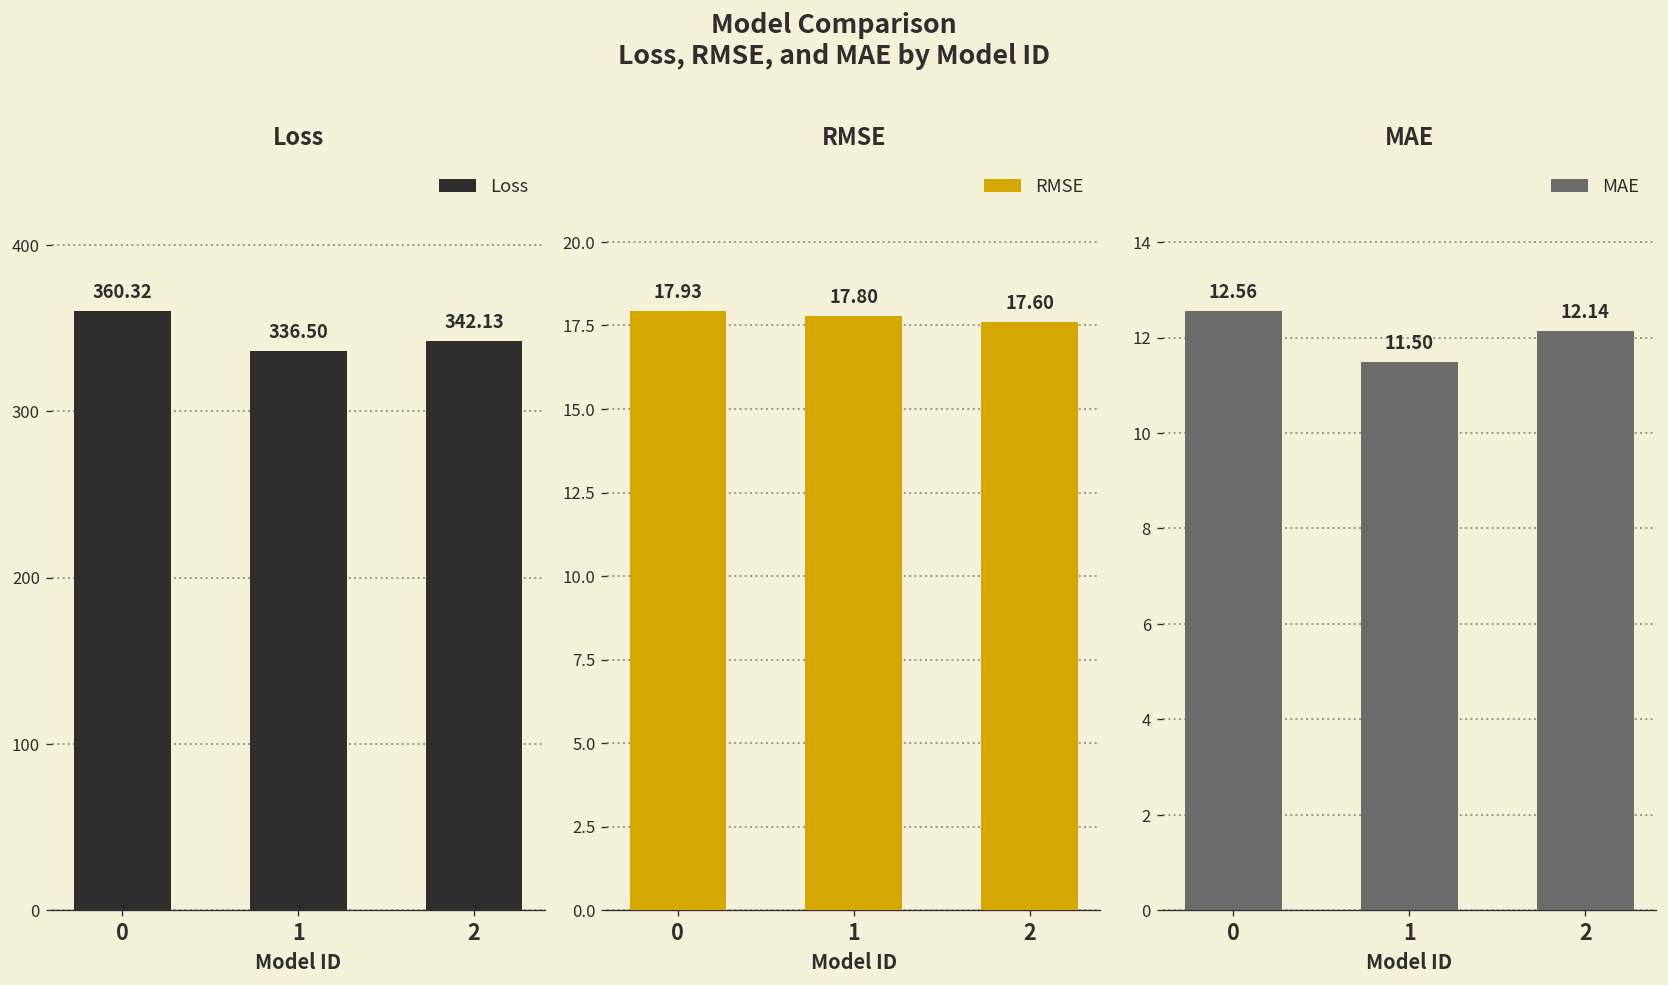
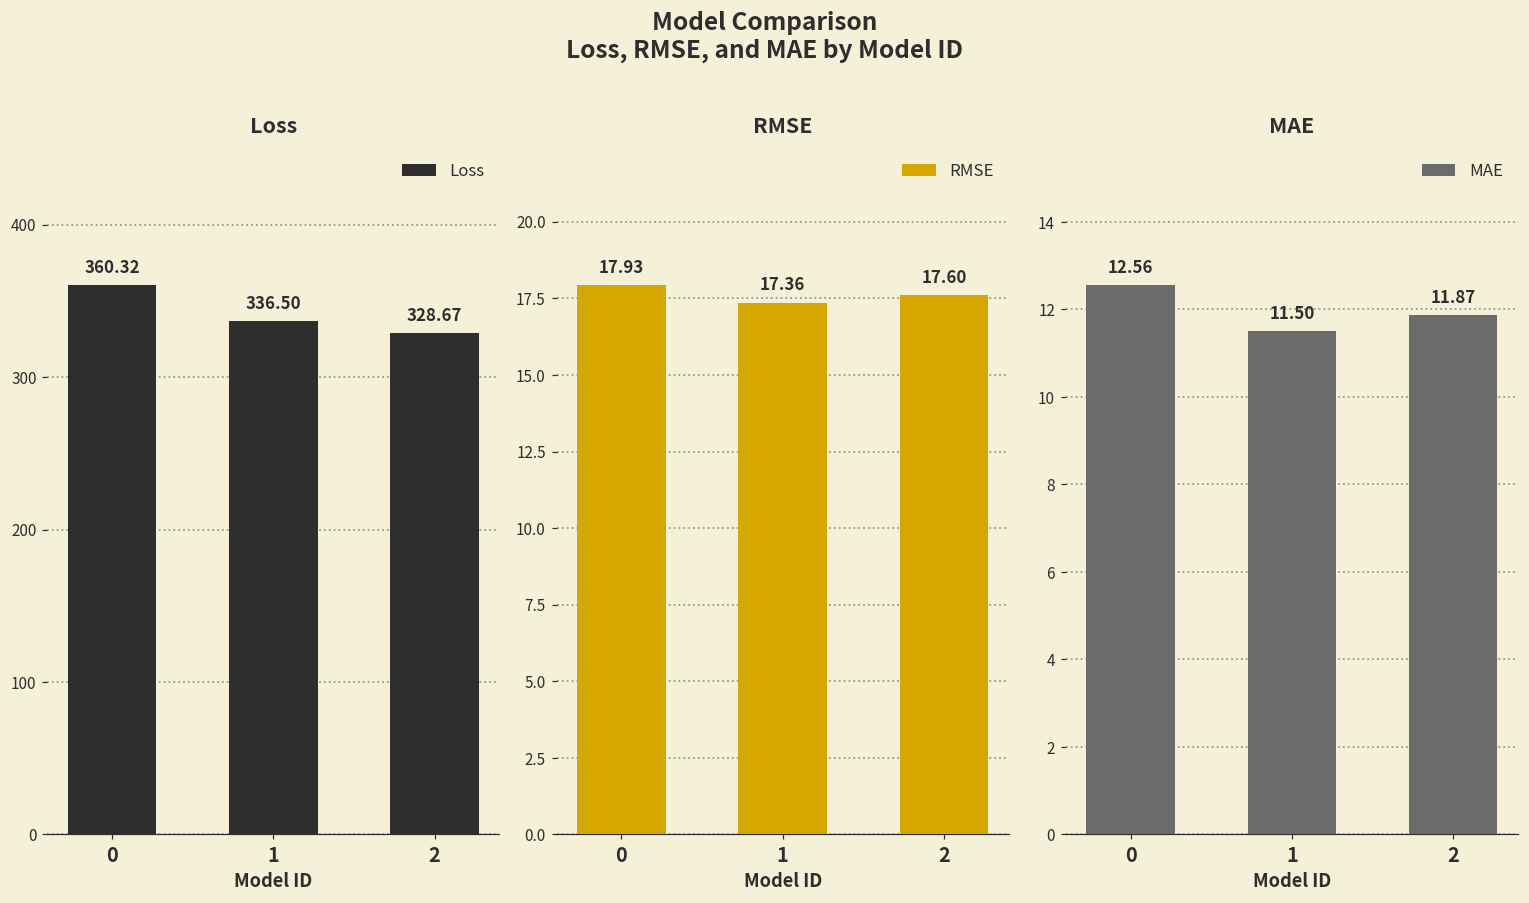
Loss, 2: 342.13 -> 328.67
RMSE, 1: 17.80 -> 17.36
MAE, 2: 12.14 -> 11.87
